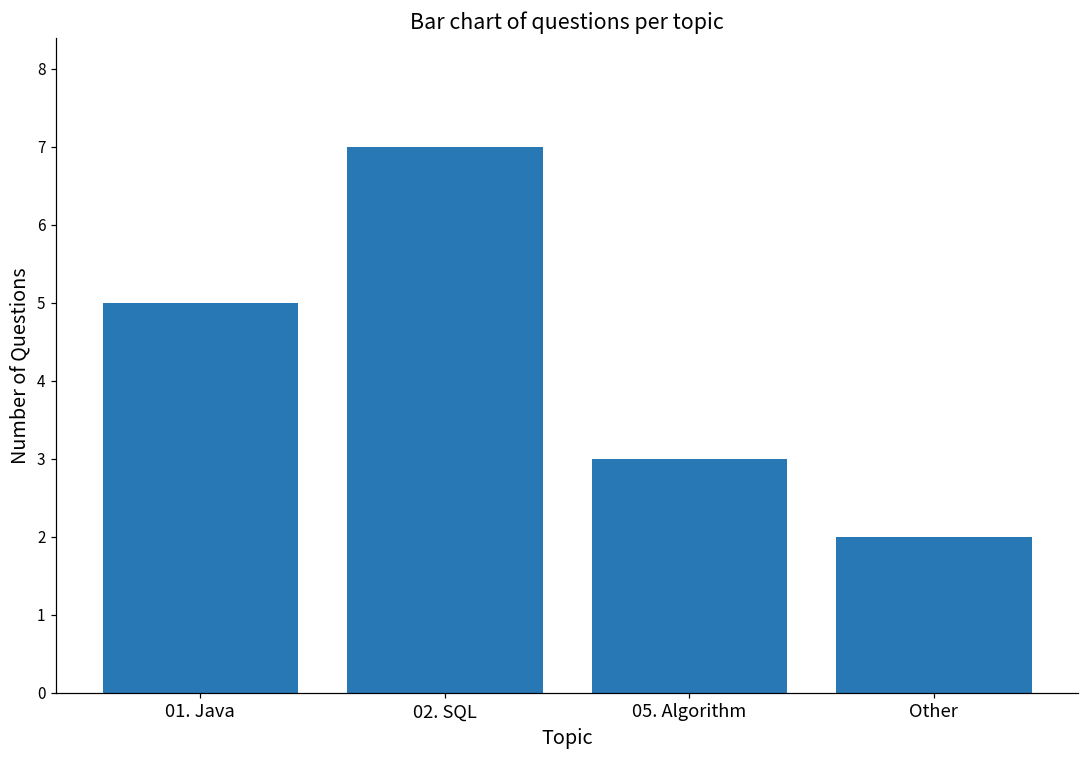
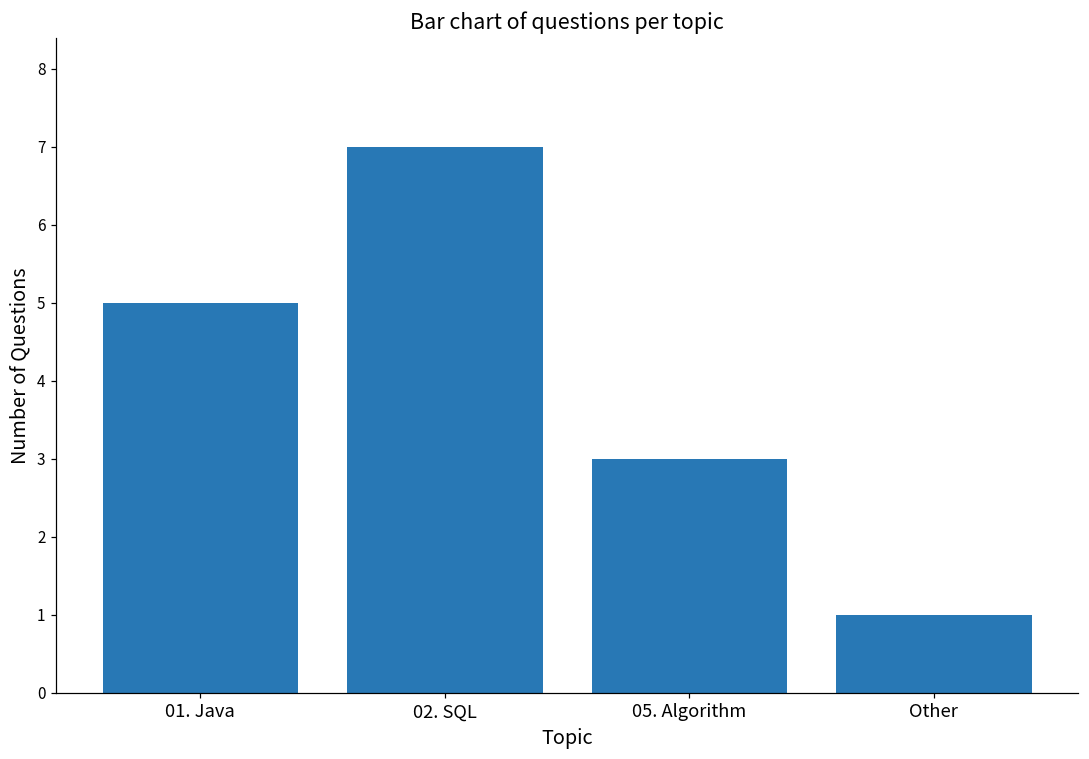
Other: 2 -> 1
